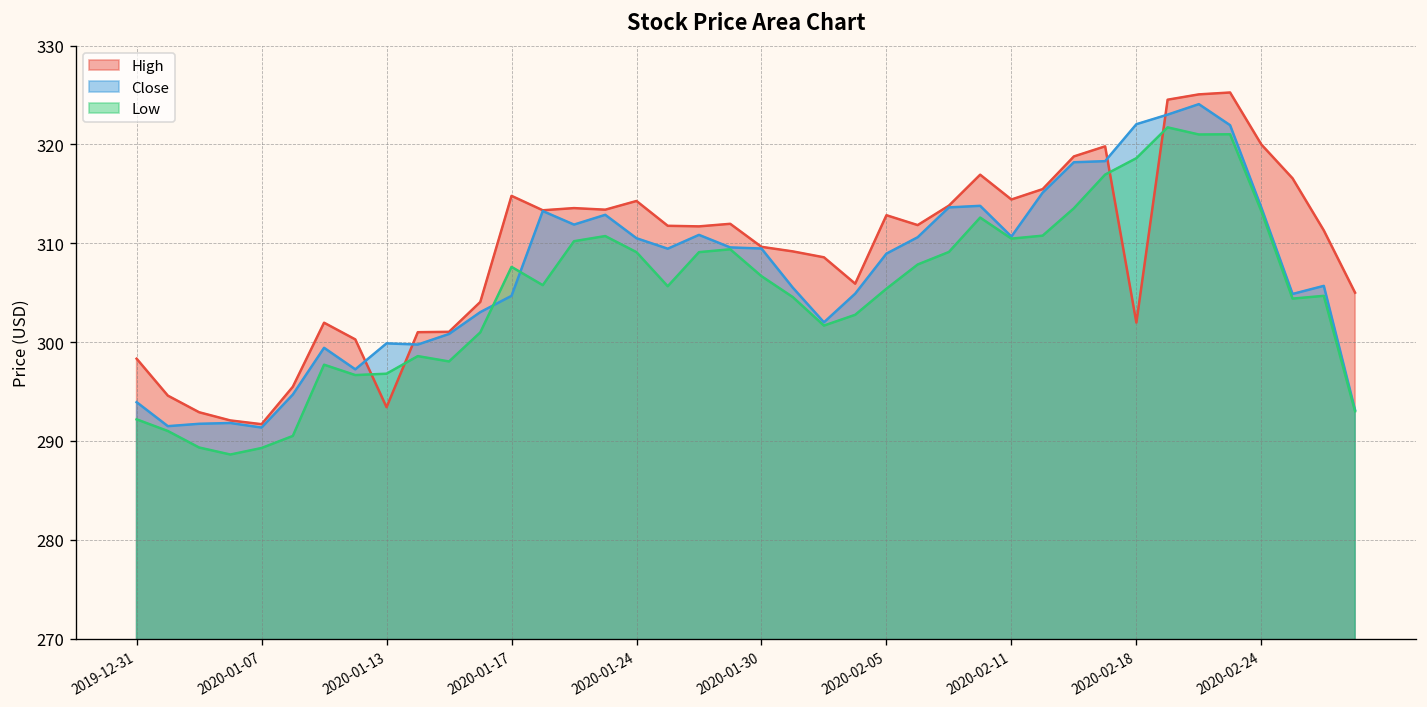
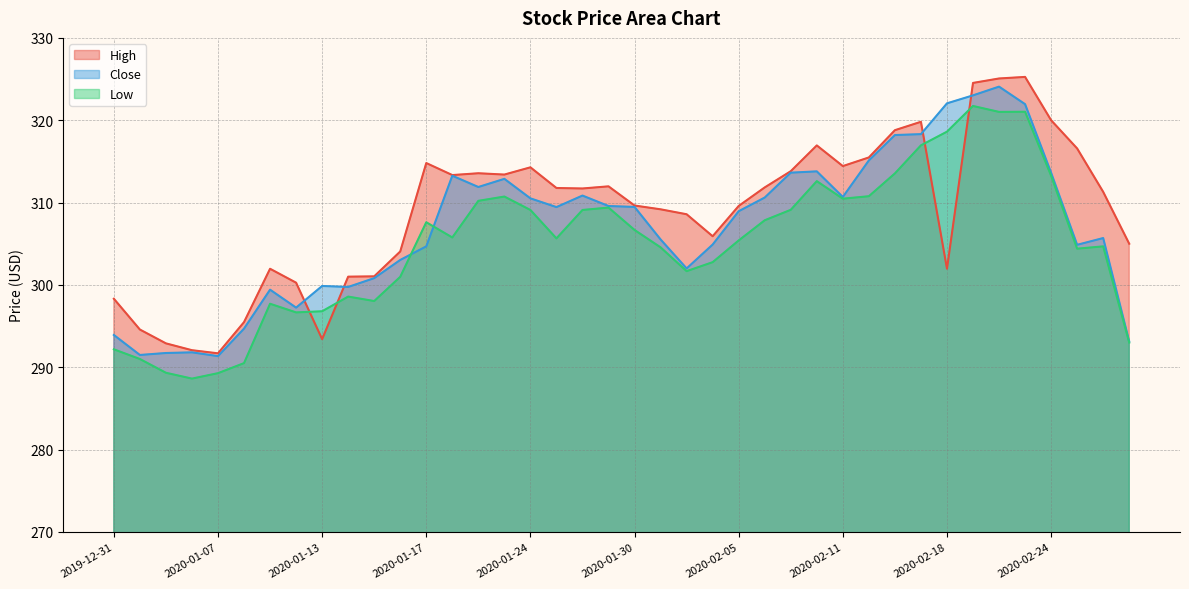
High, 2020-02-05: 313 -> 310
